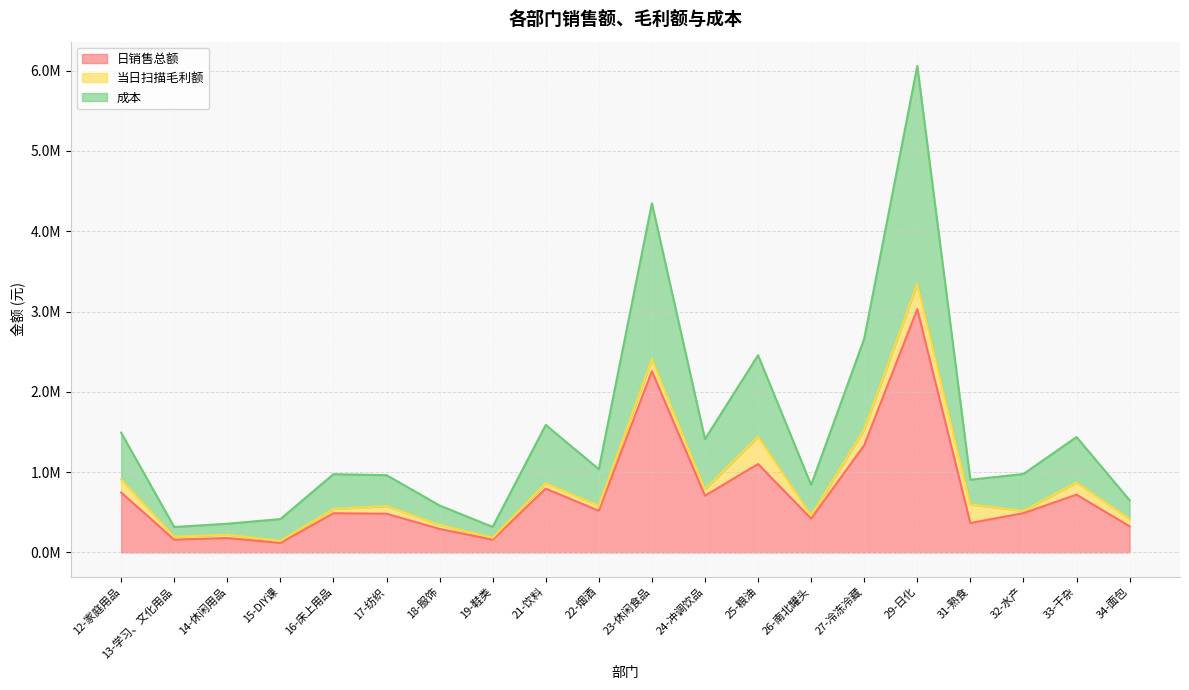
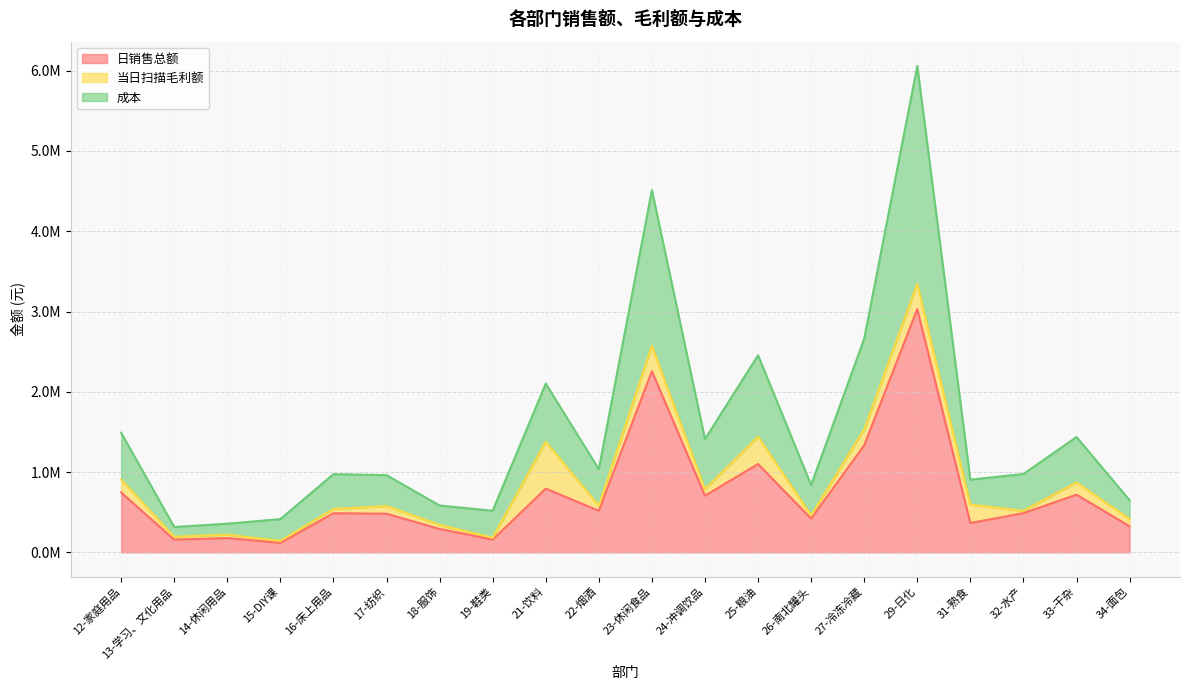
成本, 19-鞋类: 100000 -> 300000
当日扫描毛利额, 21-饮料: 100000 -> 600000
当日扫描毛利额, 23-休闲食品: 200000 -> 300000
